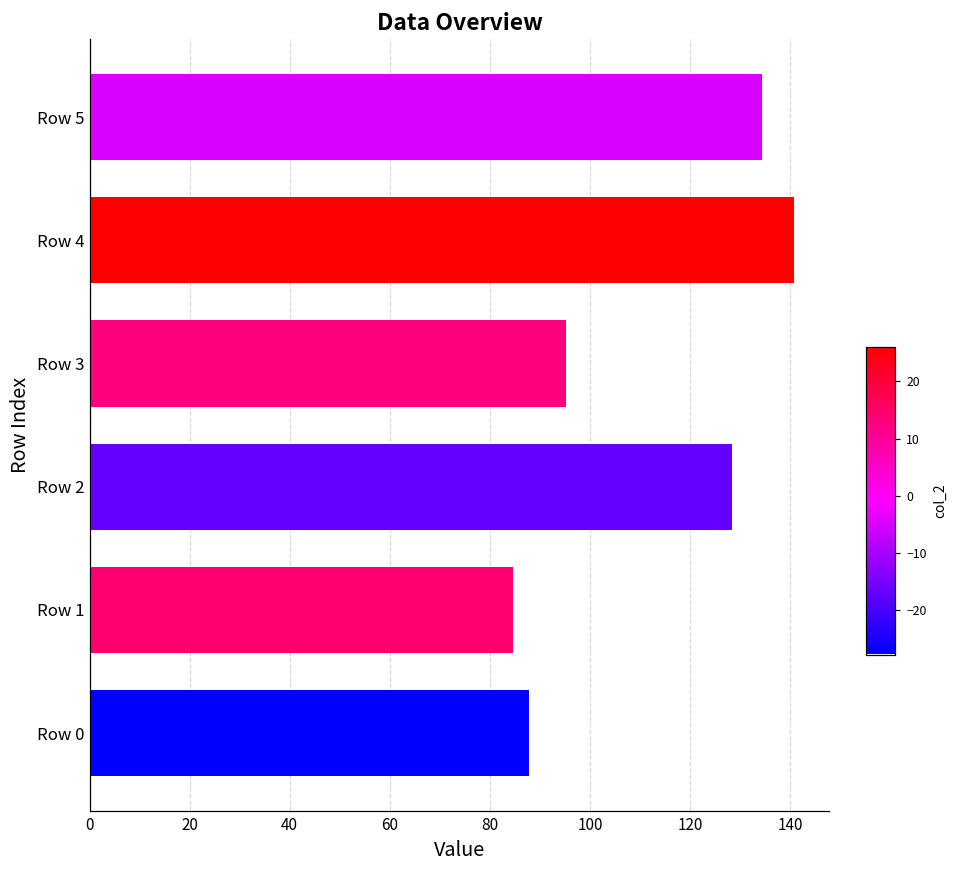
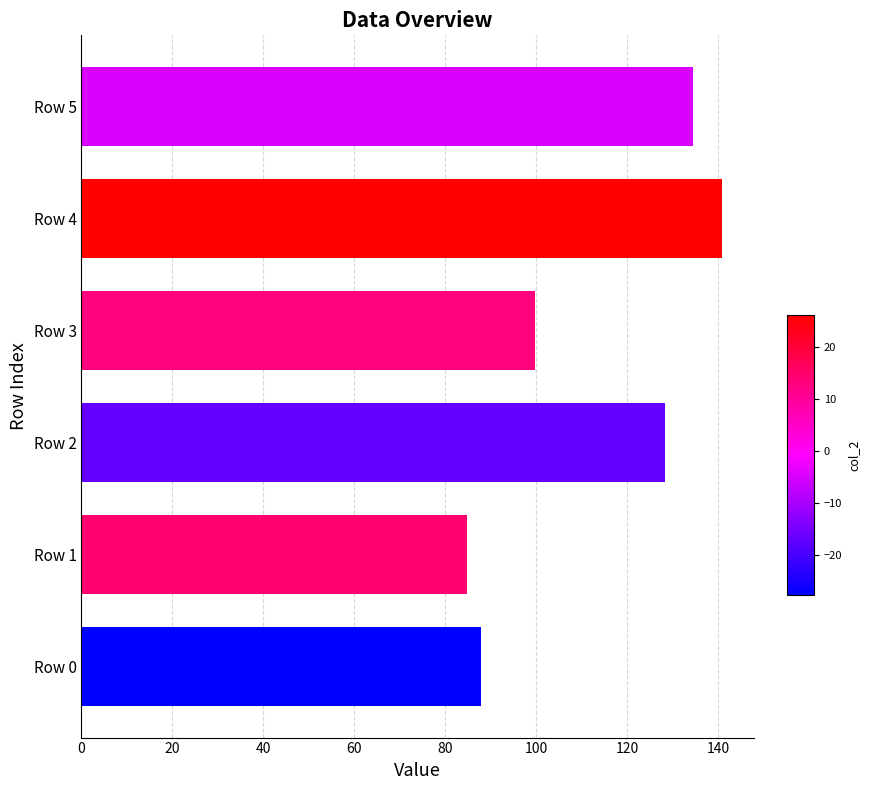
Row 3: 95 -> 100
